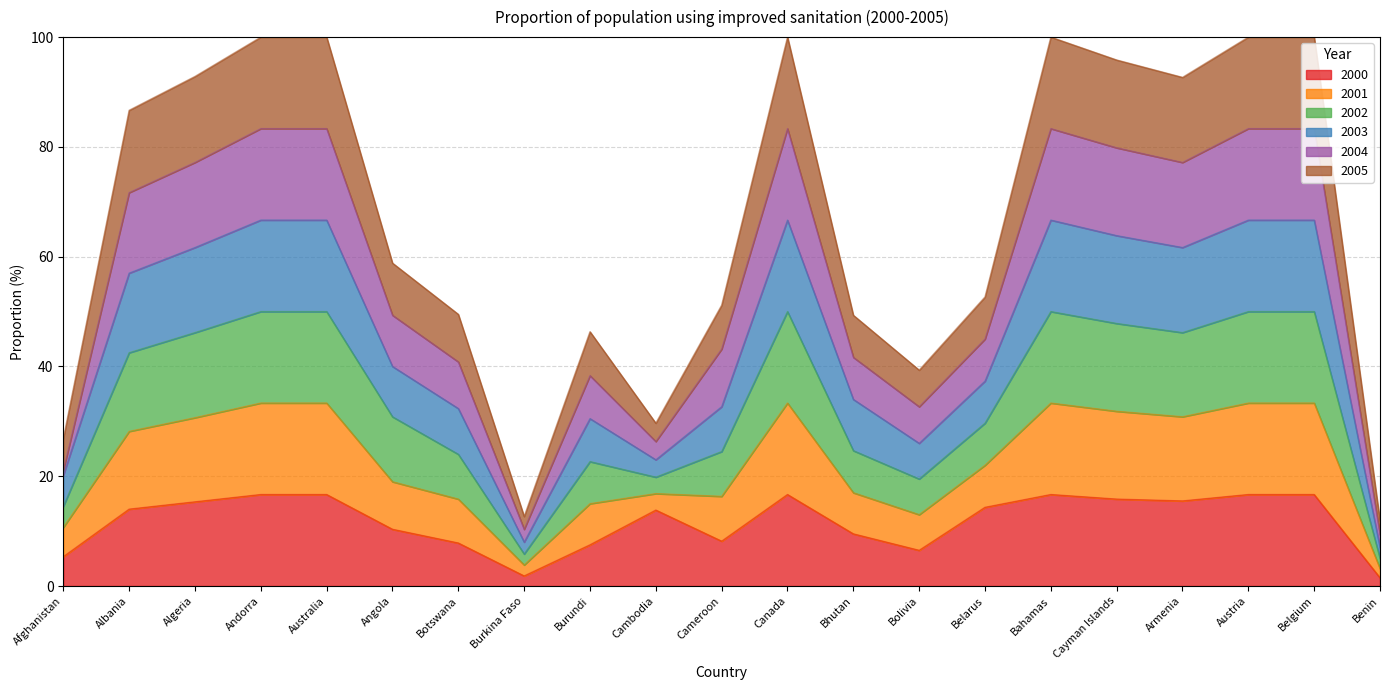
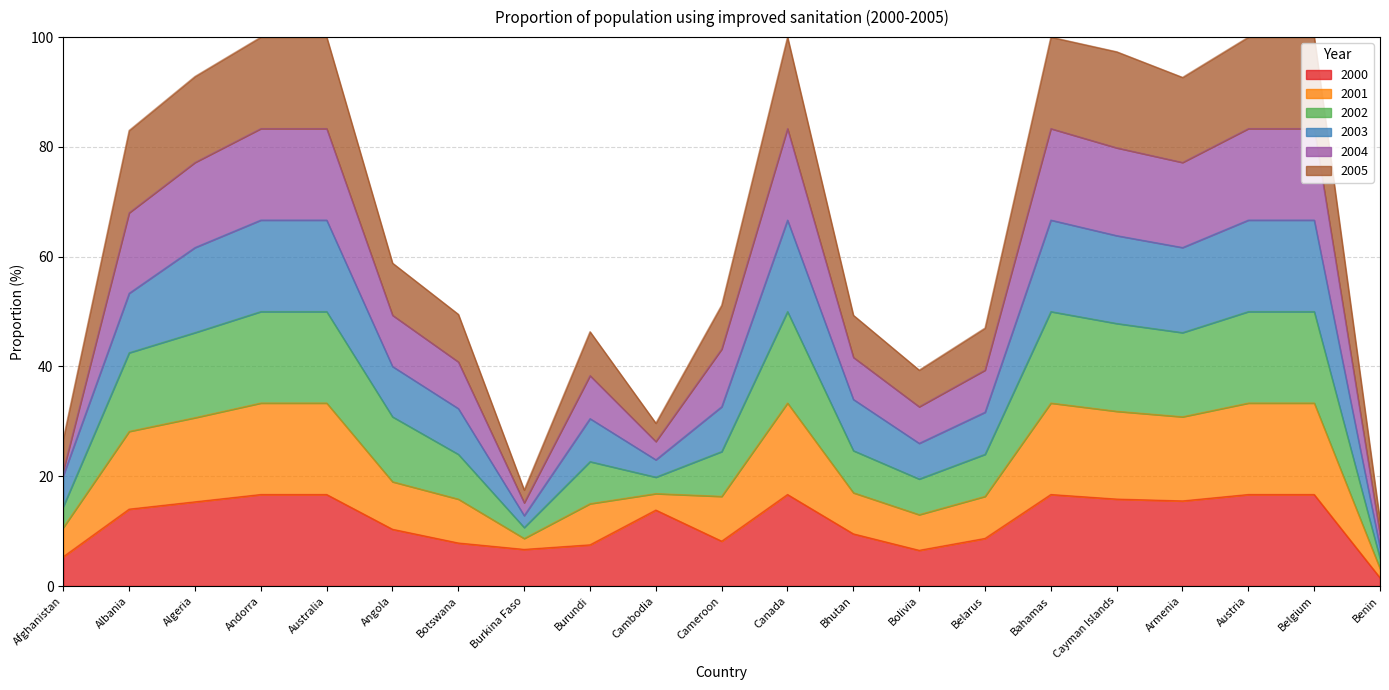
2003, Albania: 15 -> 11
2000, Burkina Faso: 2 -> 7
2000, Belarus: 14 -> 9
2005, Cayman Islands: 16 -> 18
